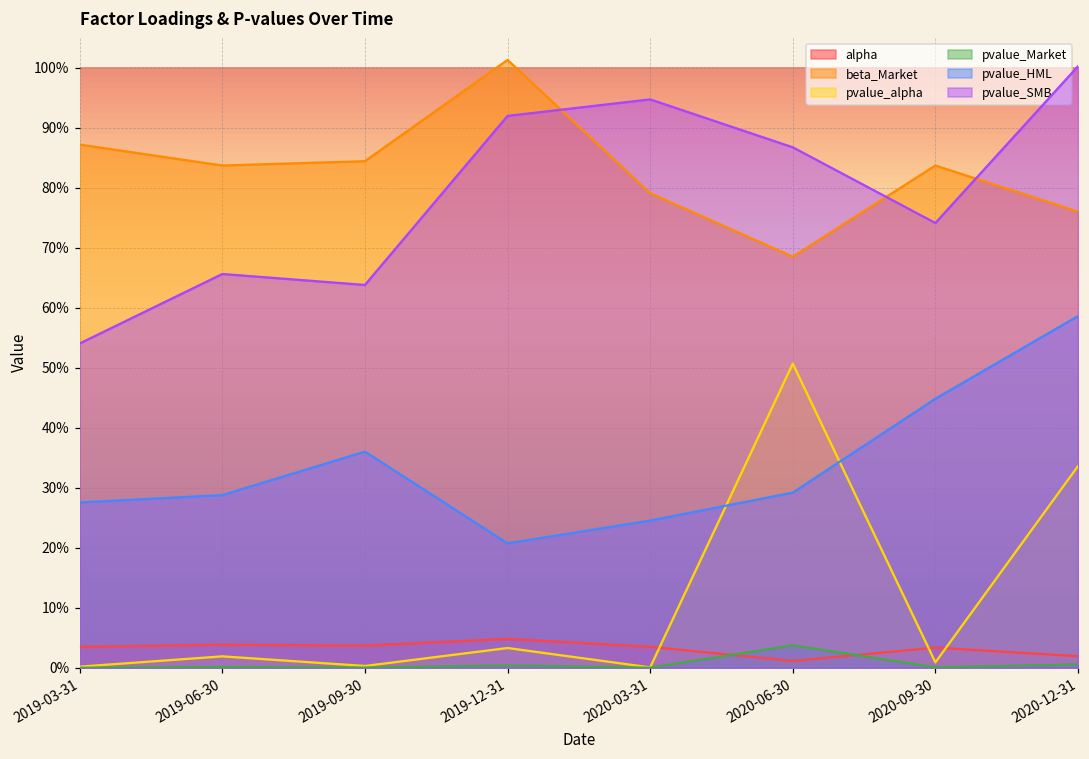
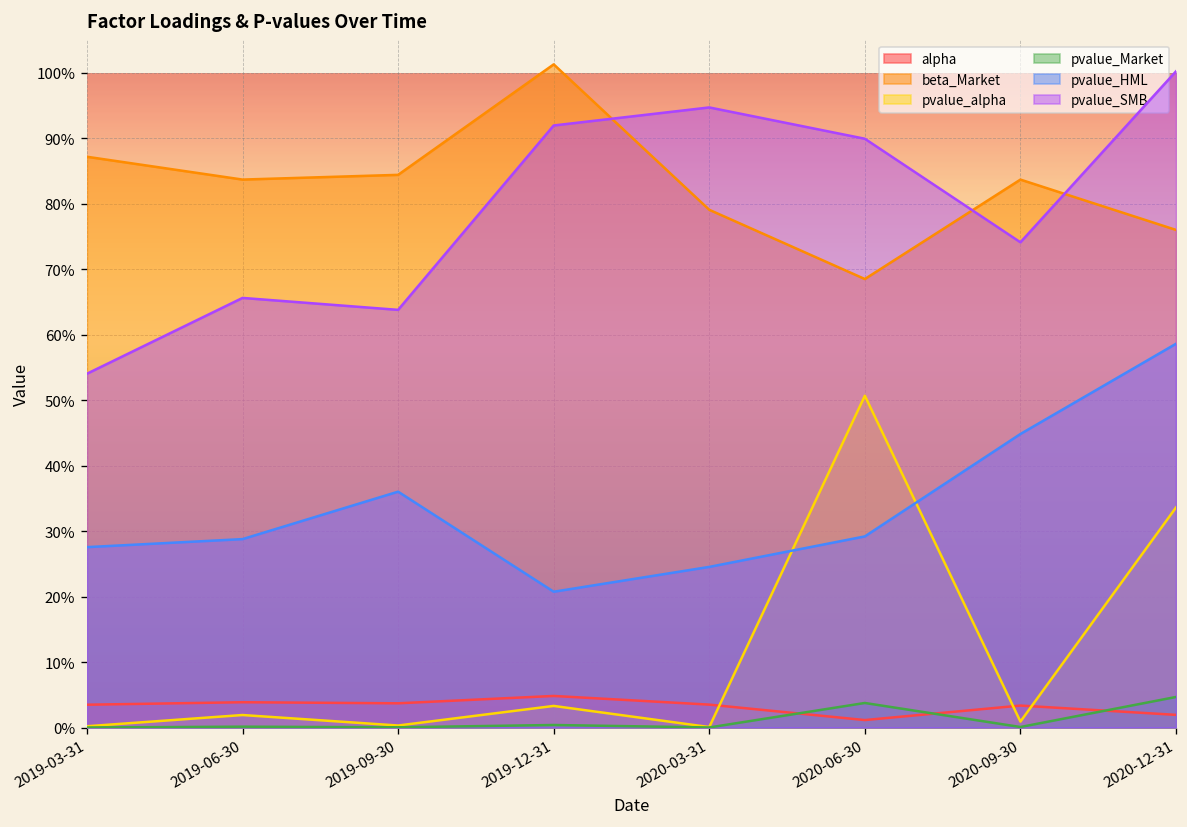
pvalue_SMB, 2020-06-30: 87% -> 90%
pvalue_Market, 2020-12-31: 1% -> 5%
